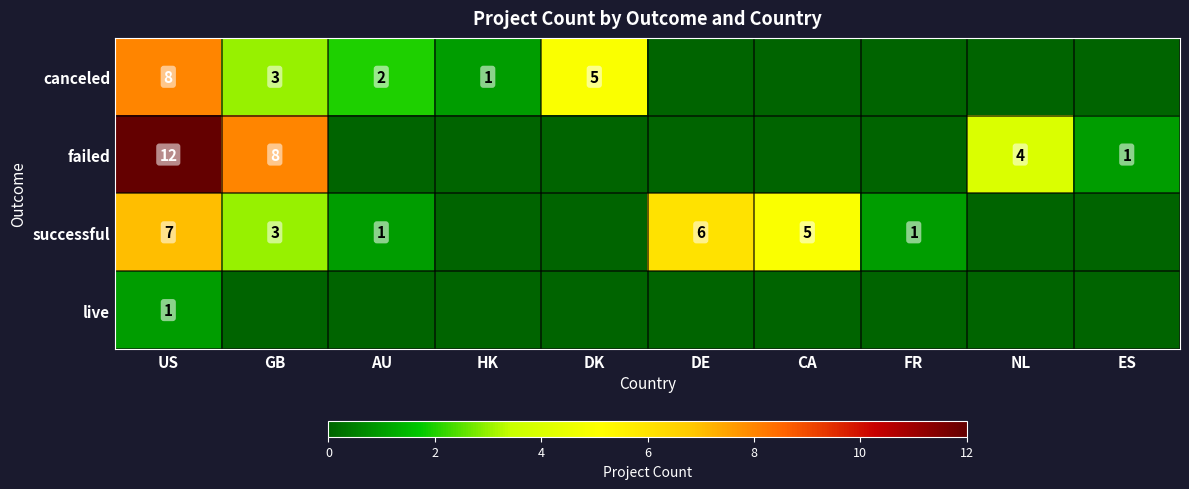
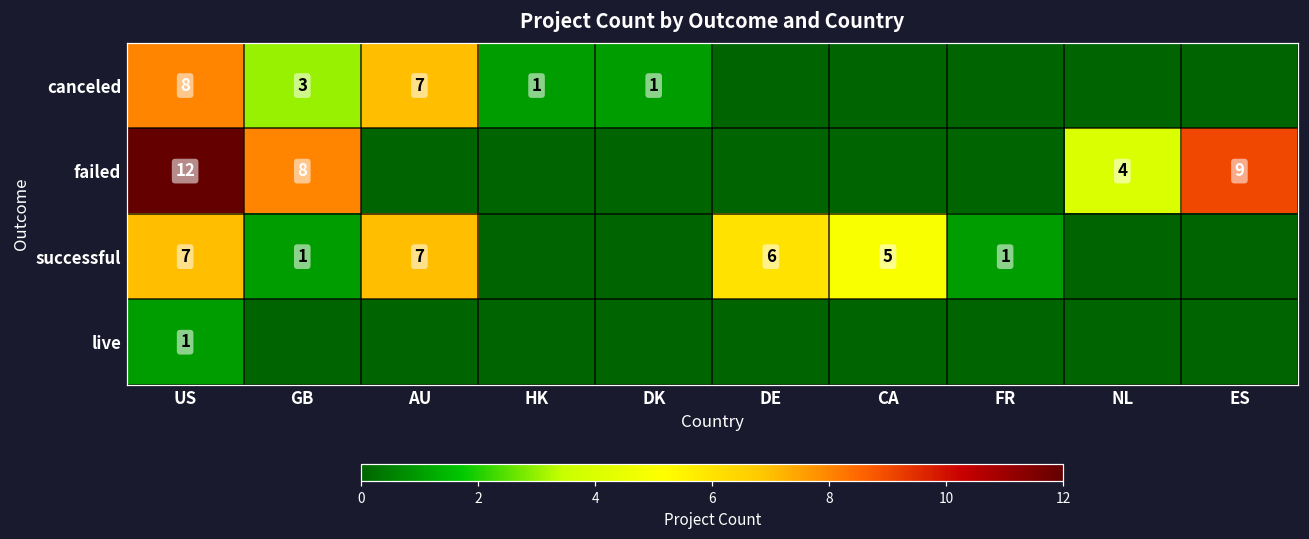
canceled, AU: 2 -> 7
canceled, DK: 5 -> 1
failed, ES: 1 -> 9
successful, GB: 3 -> 1
successful, AU: 1 -> 7
